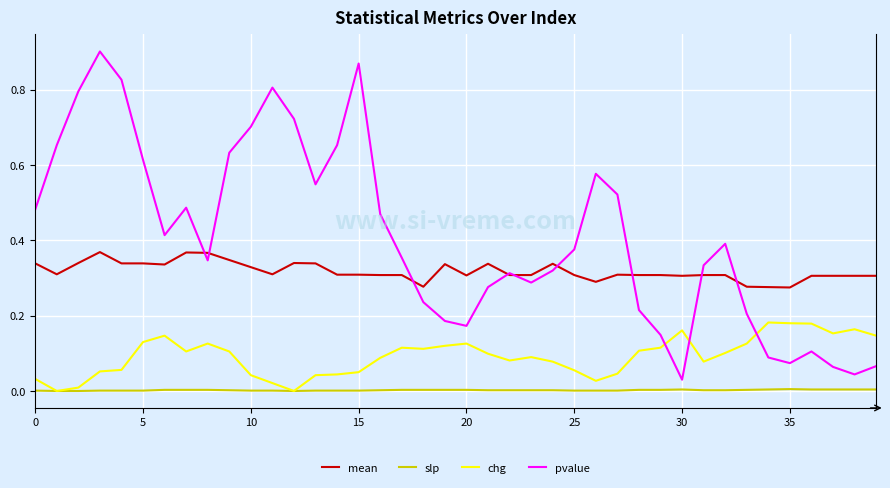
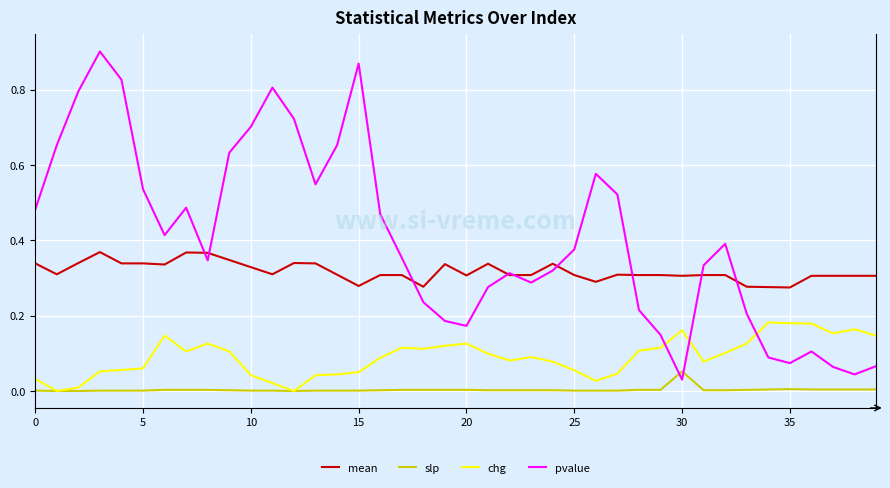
chg, 5: 0.13 -> 0.06
pvalue, 5: 0.61 -> 0.54
mean, 15: 0.31 -> 0.28
slp, 30: 0.00 -> 0.05
